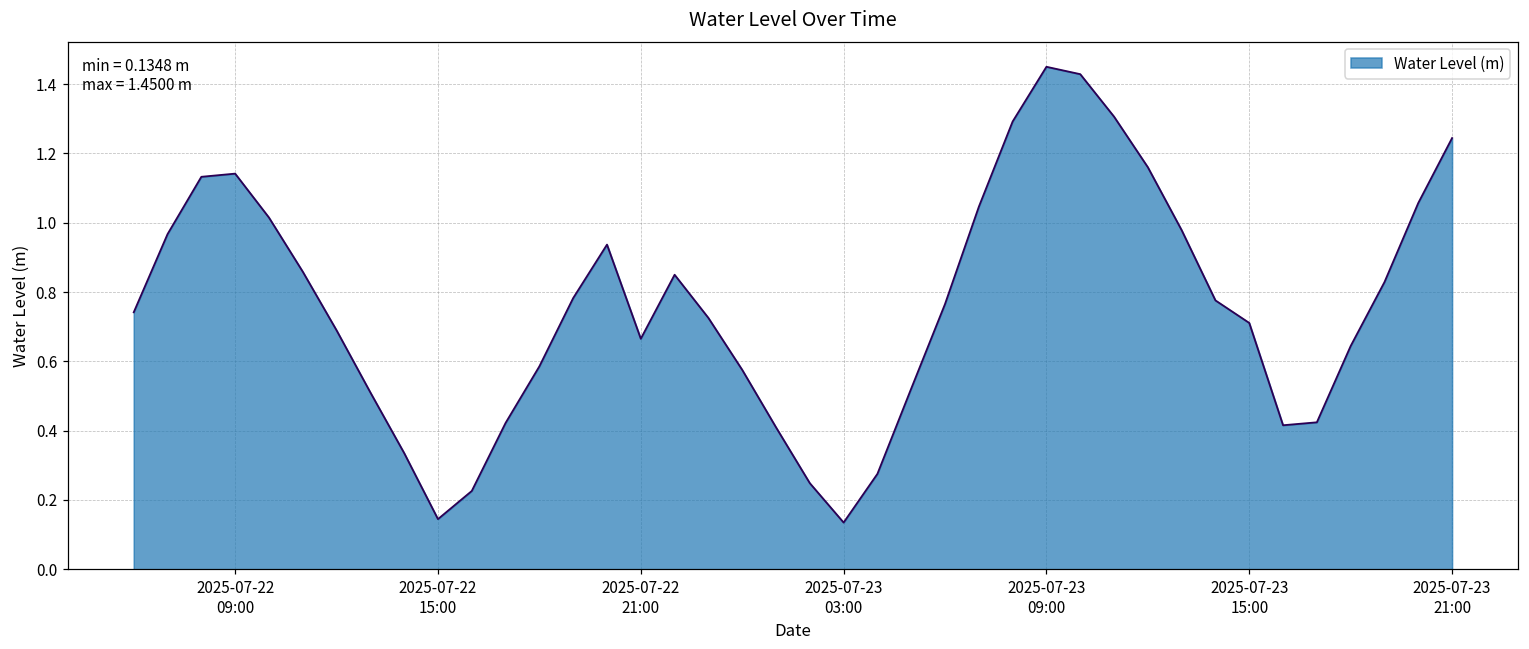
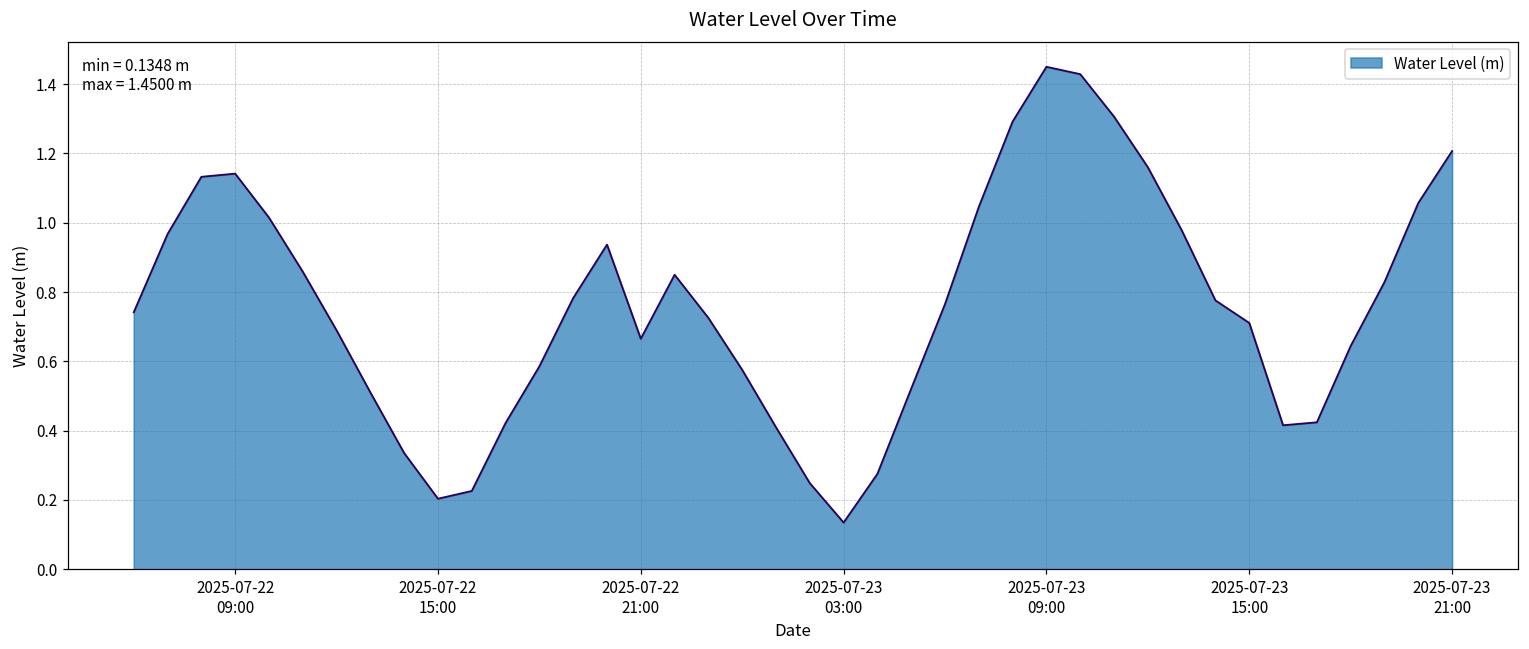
2025-07-22 15:00: 0.14 -> 0.20
2025-07-23 21:00: 1.24 -> 1.21
